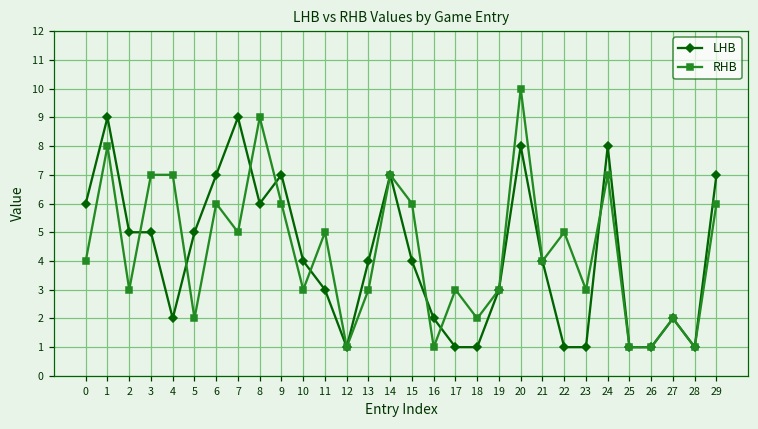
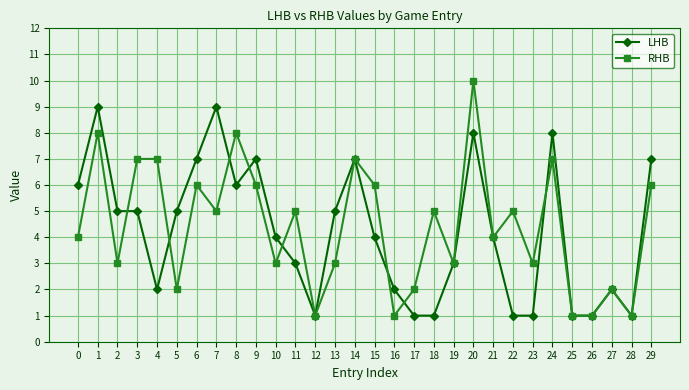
RHB, 8: 9 -> 8
LHB, 13: 4 -> 5
RHB, 17: 3 -> 2
RHB, 18: 2 -> 5
